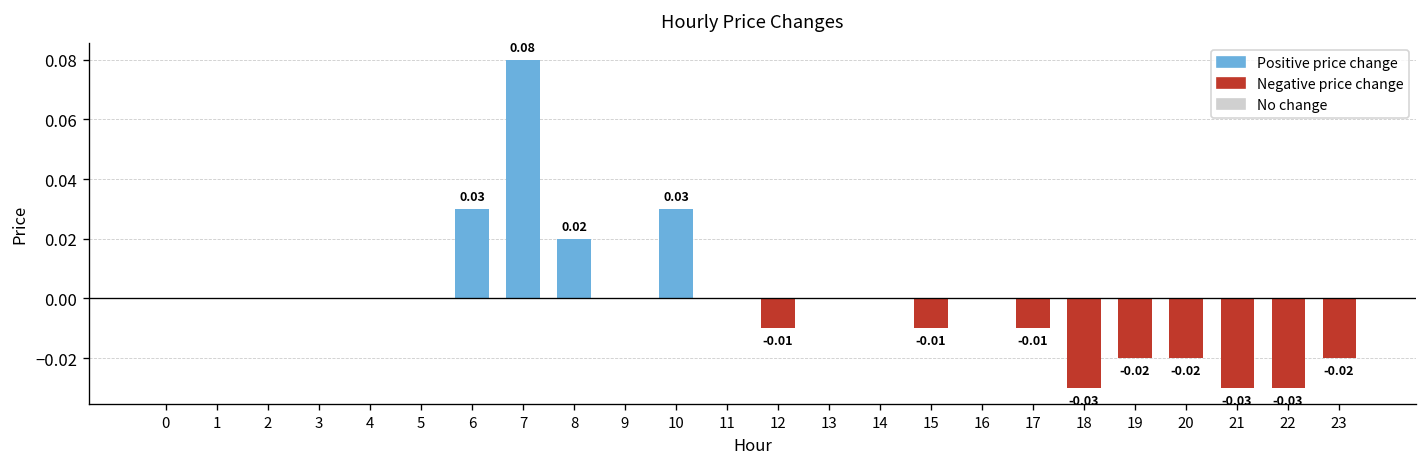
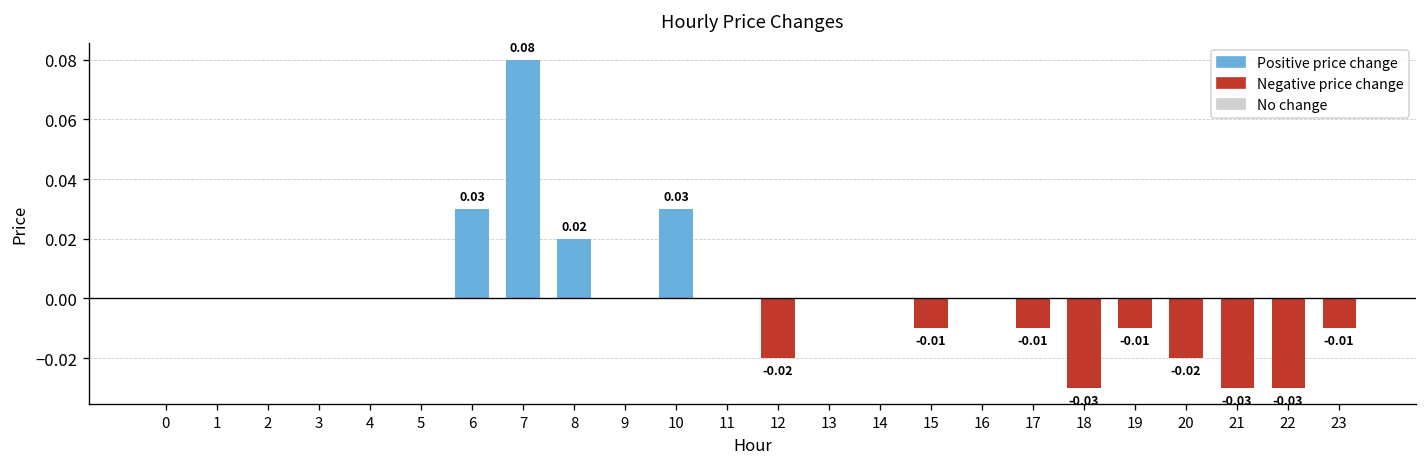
12: -0.01 -> -0.02
19: -0.02 -> -0.01
23: -0.02 -> -0.01
